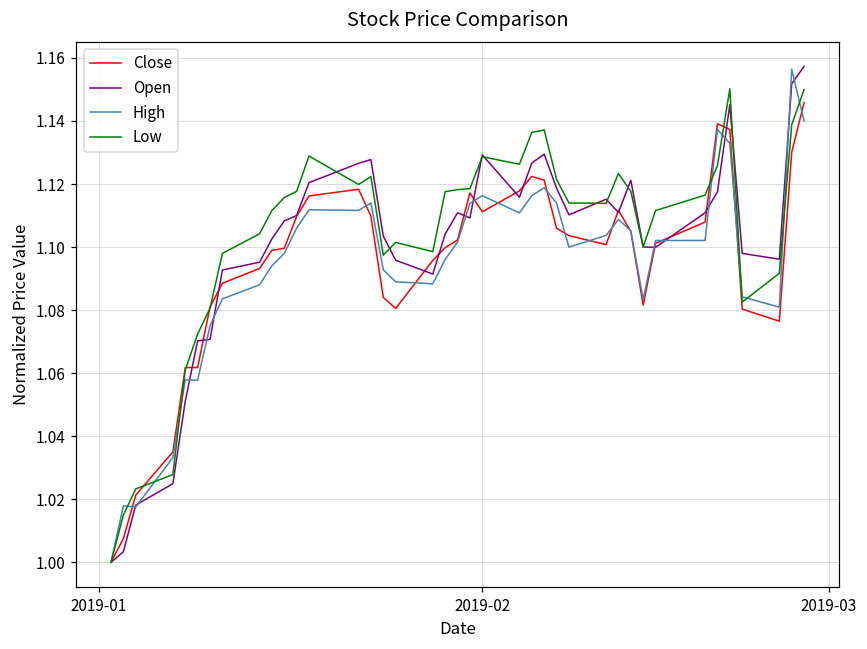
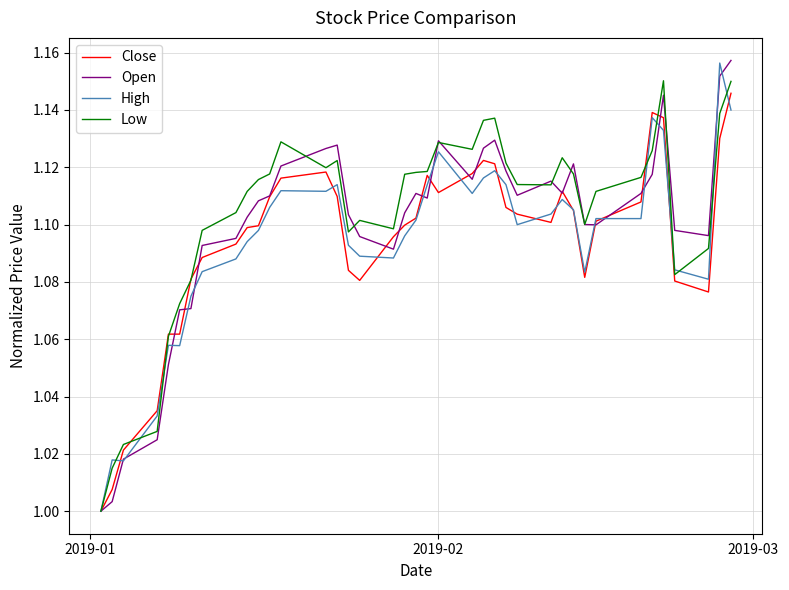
High, 2019-02: 1.116 -> 1.125
